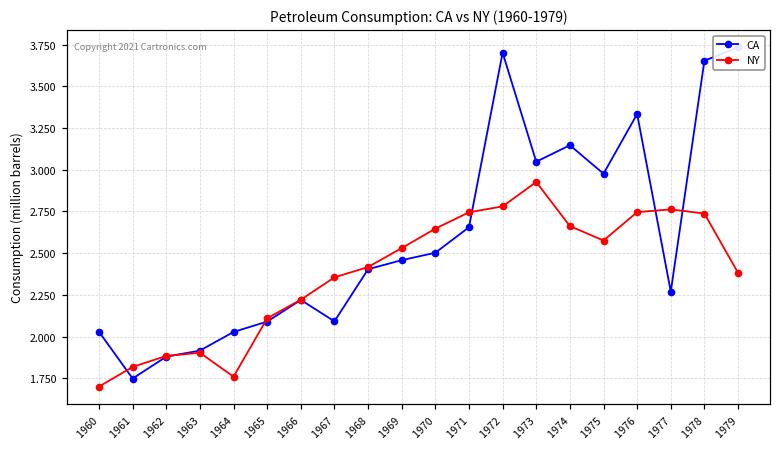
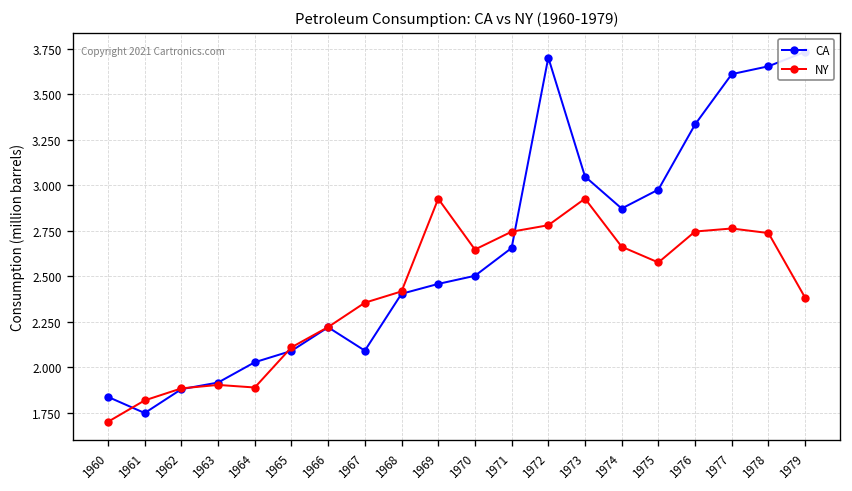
CA, 1960: 2.03 -> 1.84
NY, 1964: 1.76 -> 1.89
NY, 1969: 2.53 -> 2.93
CA, 1974: 3.15 -> 2.87
CA, 1977: 2.27 -> 3.61
